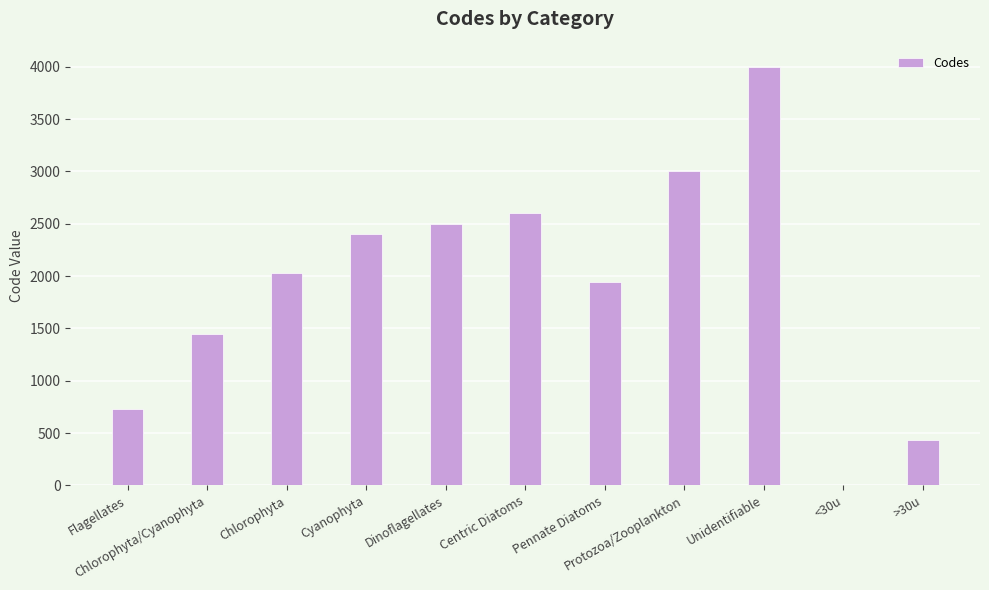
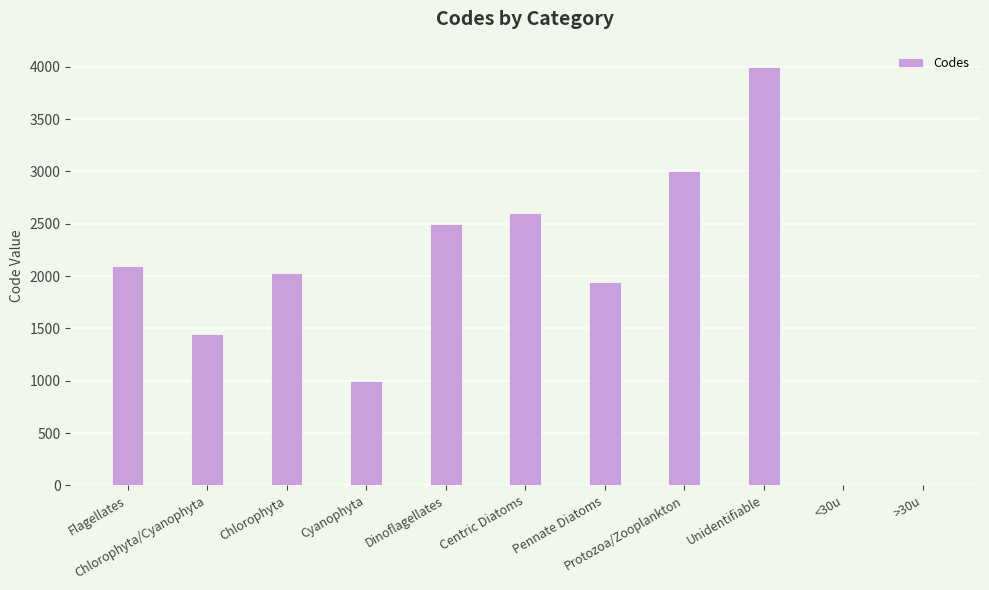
Flagellates: 730 -> 2100
Cyanophyta: 2400 -> 1000
>30u: 430 -> 0
